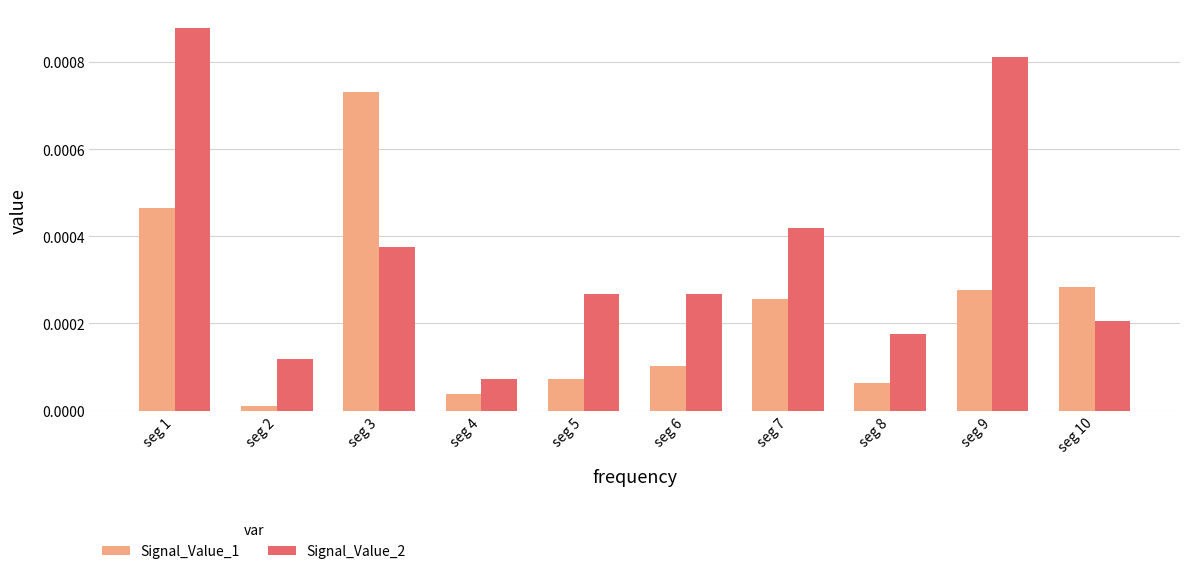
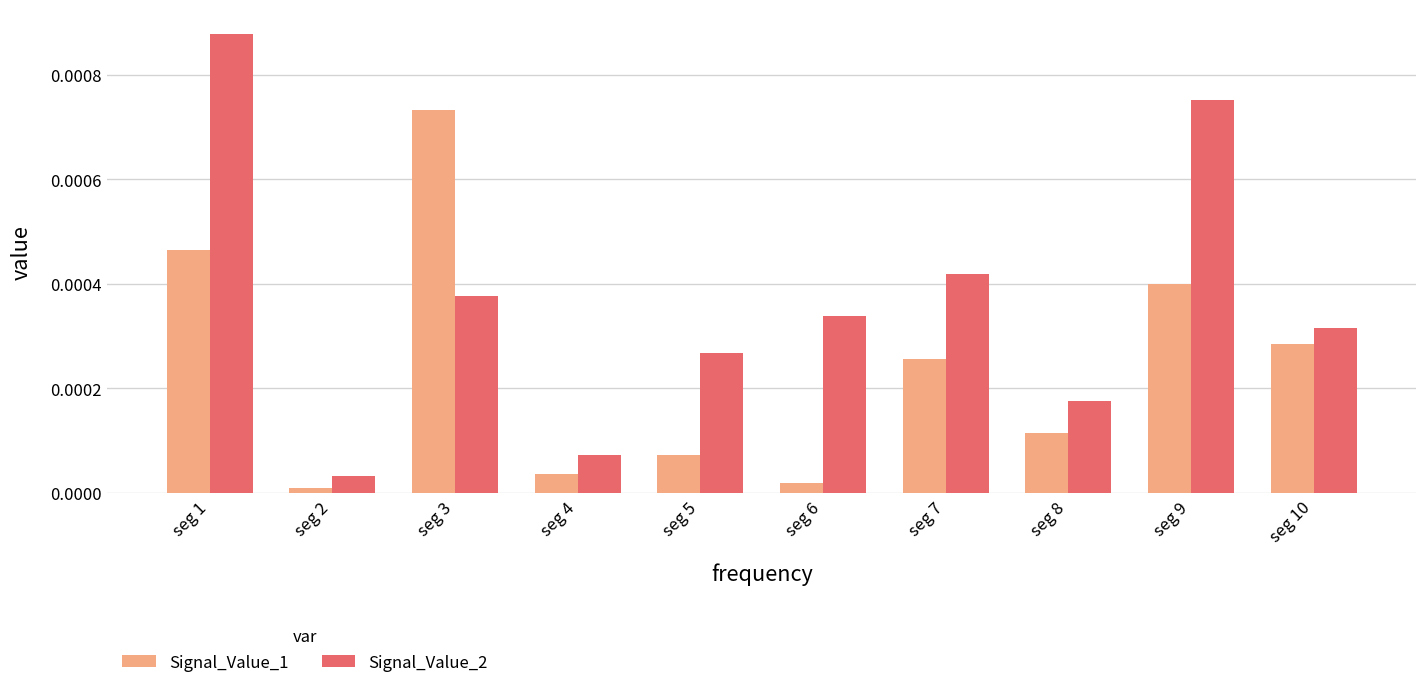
Signal_Value_2, seg 2: 0.00012 -> 0.00003
Signal_Value_1, seg 6: 0.00010 -> 0.00002
Signal_Value_2, seg 6: 0.00027 -> 0.00034
Signal_Value_1, seg 8: 0.00006 -> 0.00011
Signal_Value_1, seg 9: 0.00028 -> 0.00040
Signal_Value_2, seg 9: 0.00081 -> 0.00075
Signal_Value_2, seg 10: 0.00021 -> 0.00032
